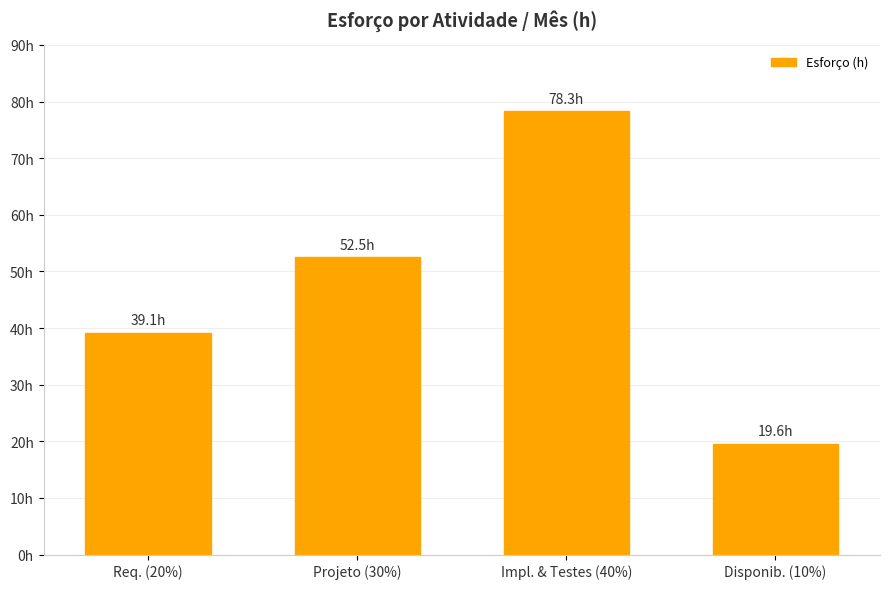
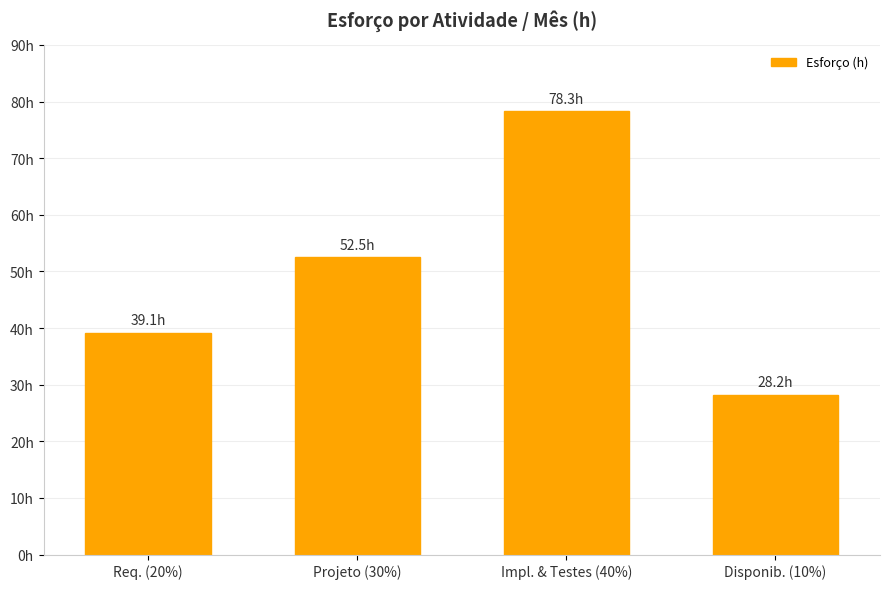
Disponib. (10%): 19.6h -> 28.2h
